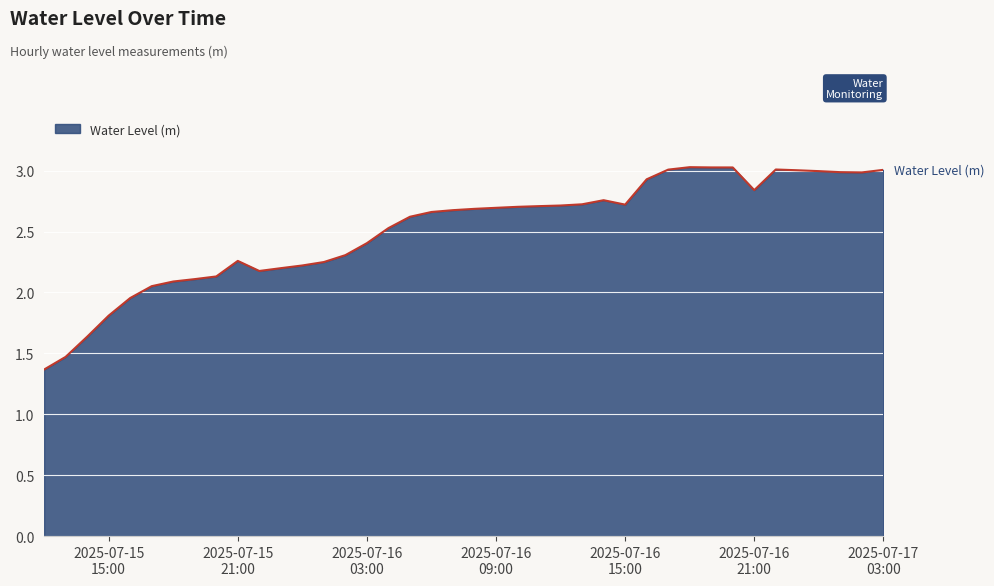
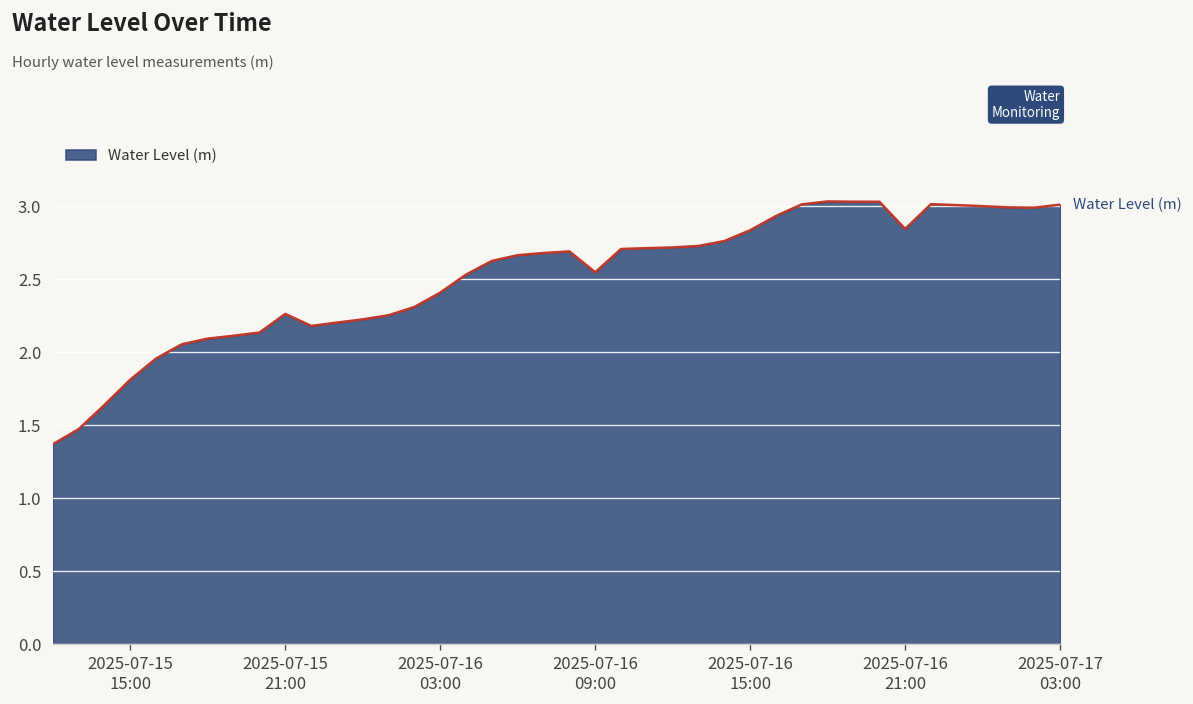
2025-07-16 09:00: 2.70 -> 2.54
2025-07-16 15:00: 2.72 -> 2.83
